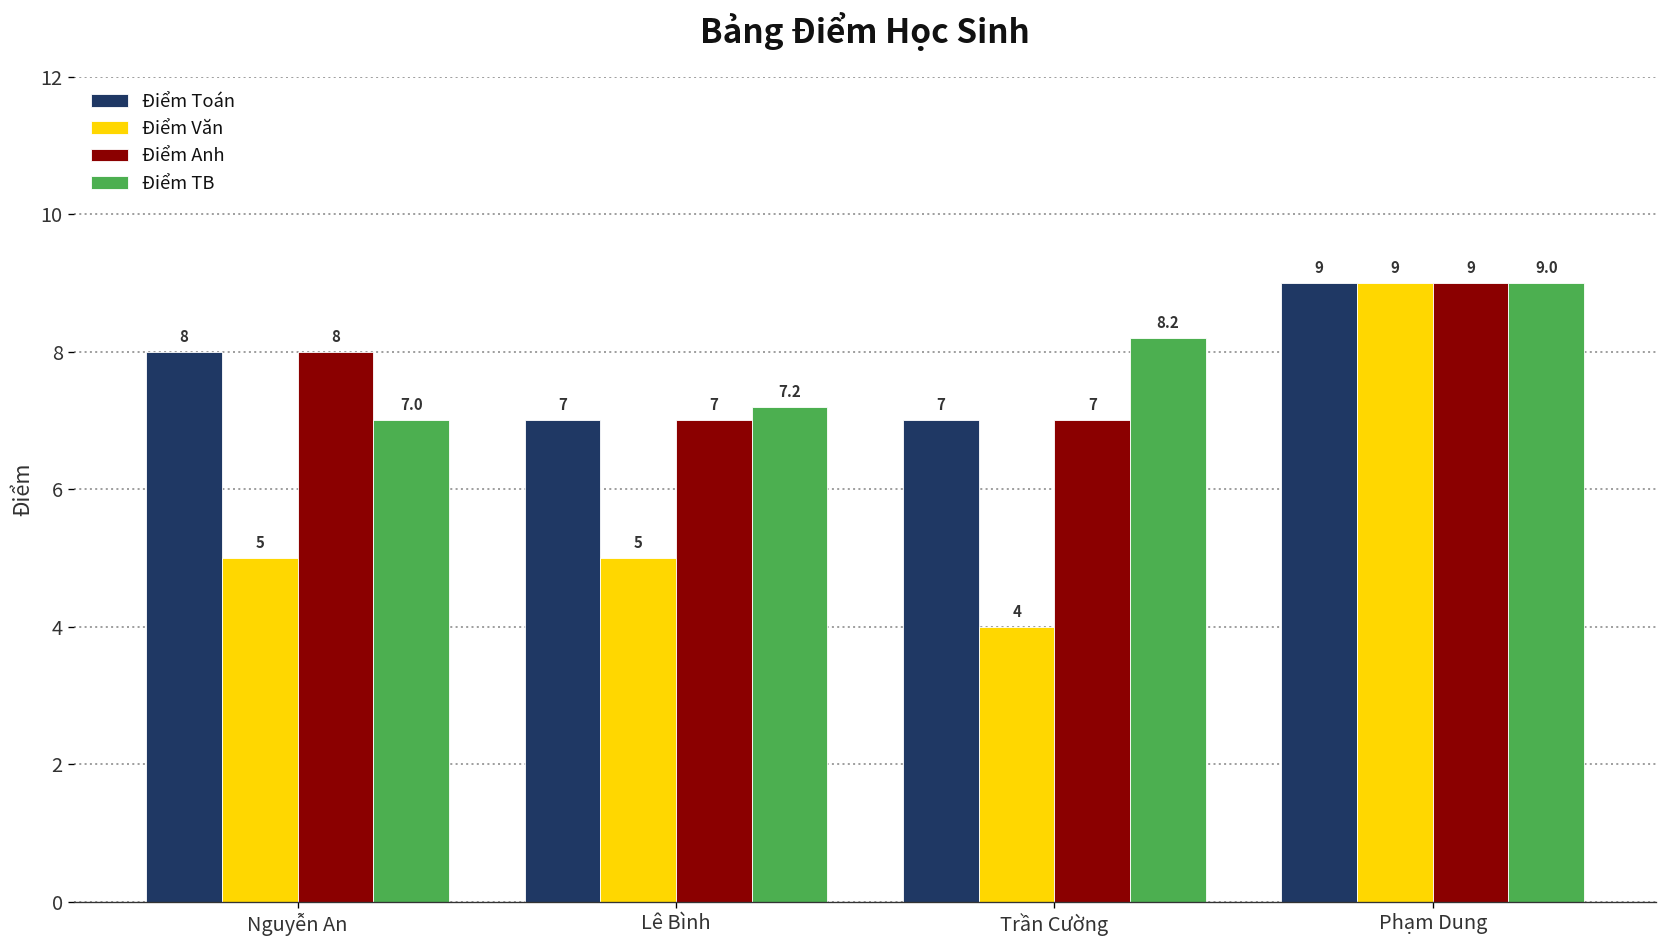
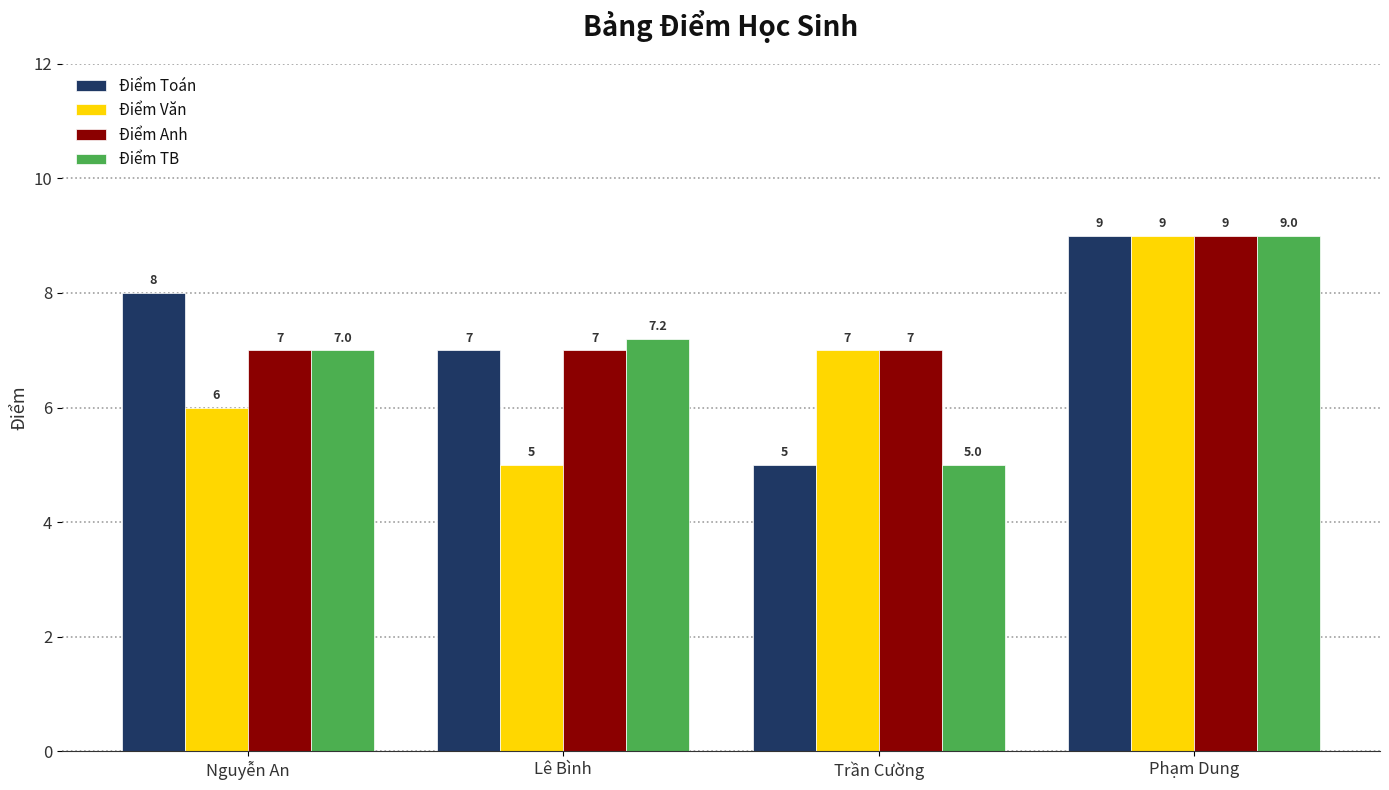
Điểm Văn, Nguyễn An: 5 -> 6
Điểm Anh, Nguyễn An: 8 -> 7
Điểm Toán, Trần Cường: 7 -> 5
Điểm Văn, Trần Cường: 4 -> 7
Điểm TB, Trần Cường: 8.2 -> 5.0
